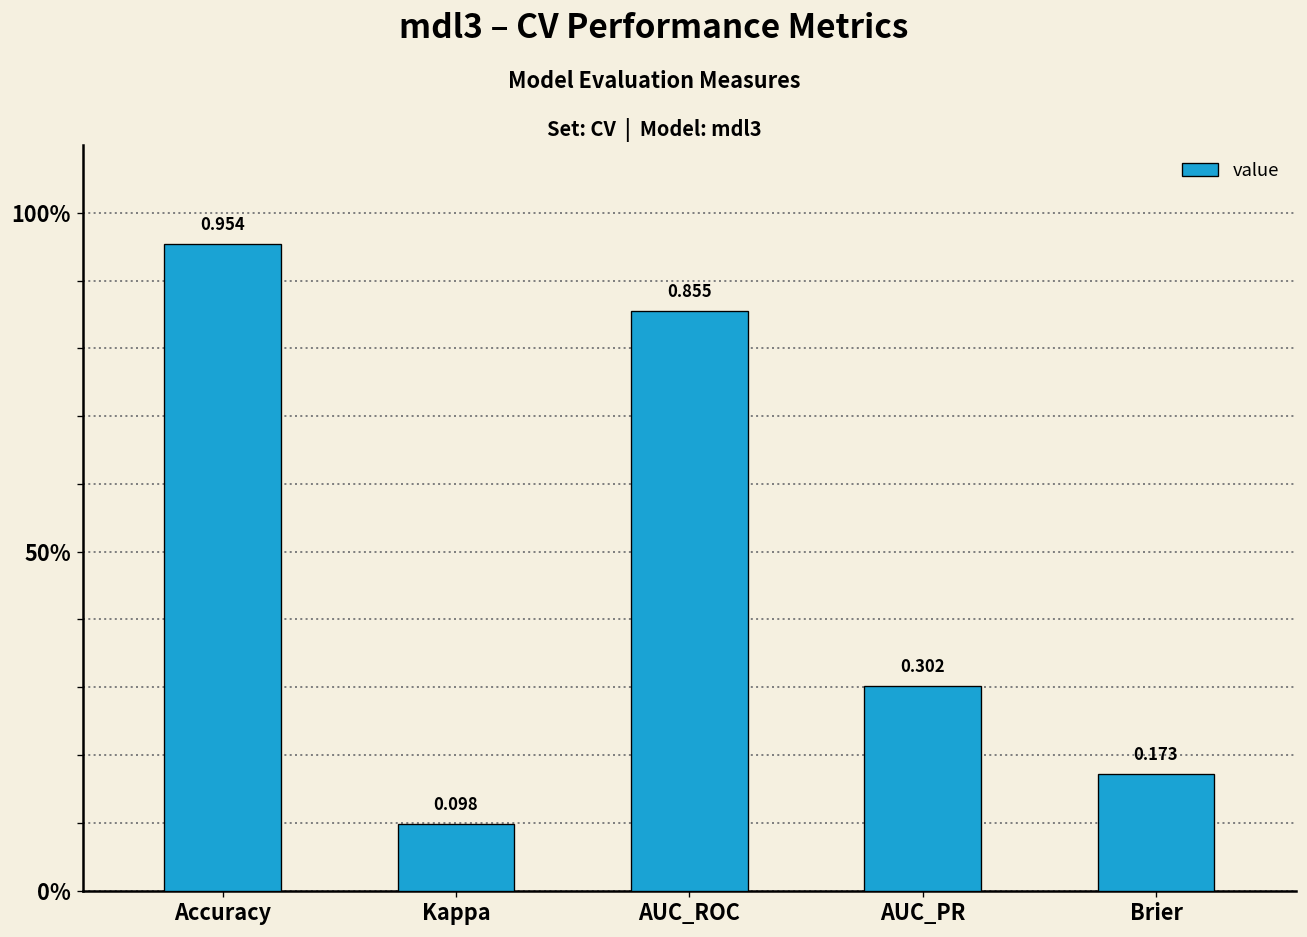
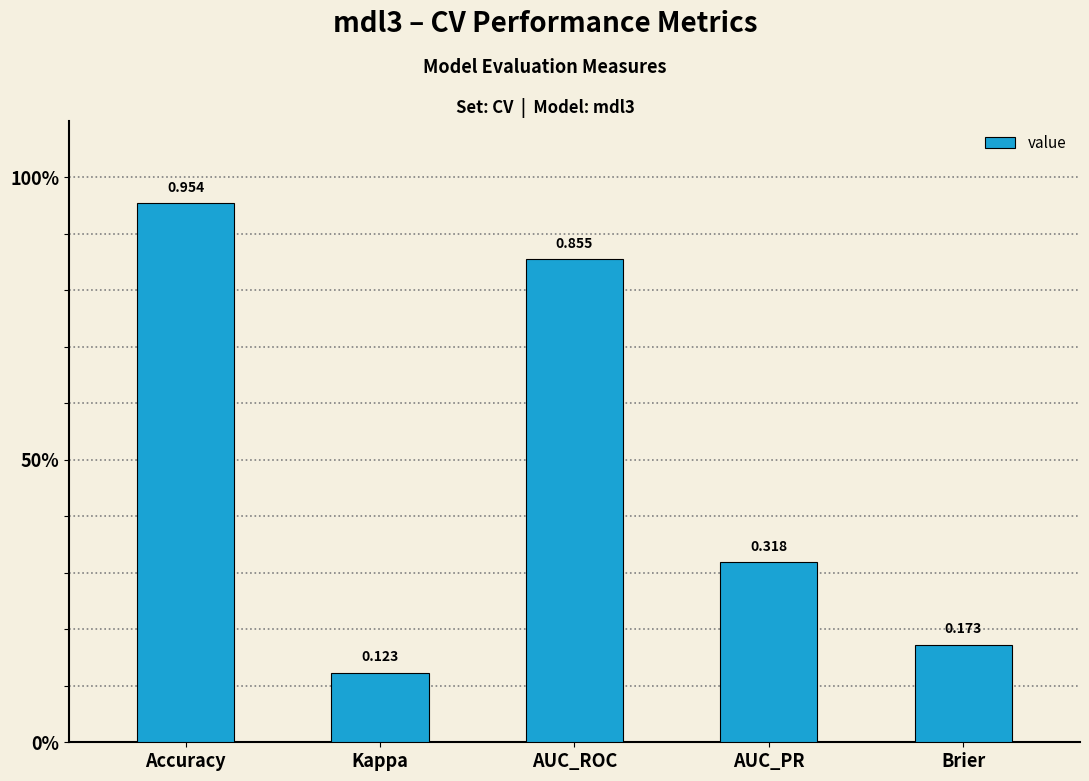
Kappa: 0.098 -> 0.123
AUC_PR: 0.302 -> 0.318
